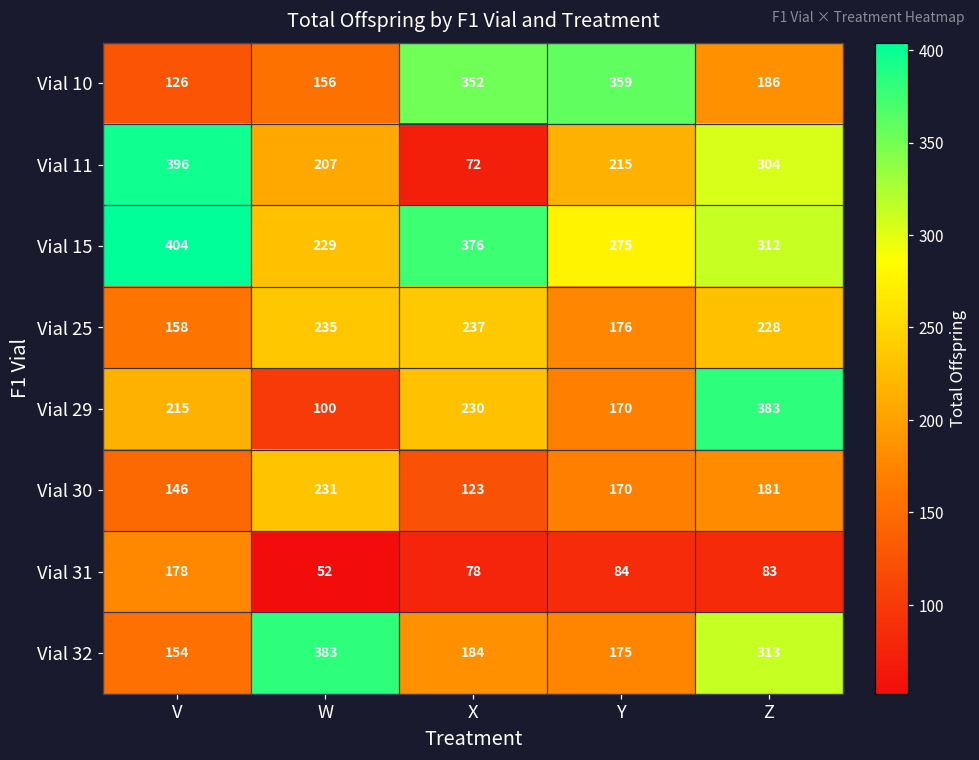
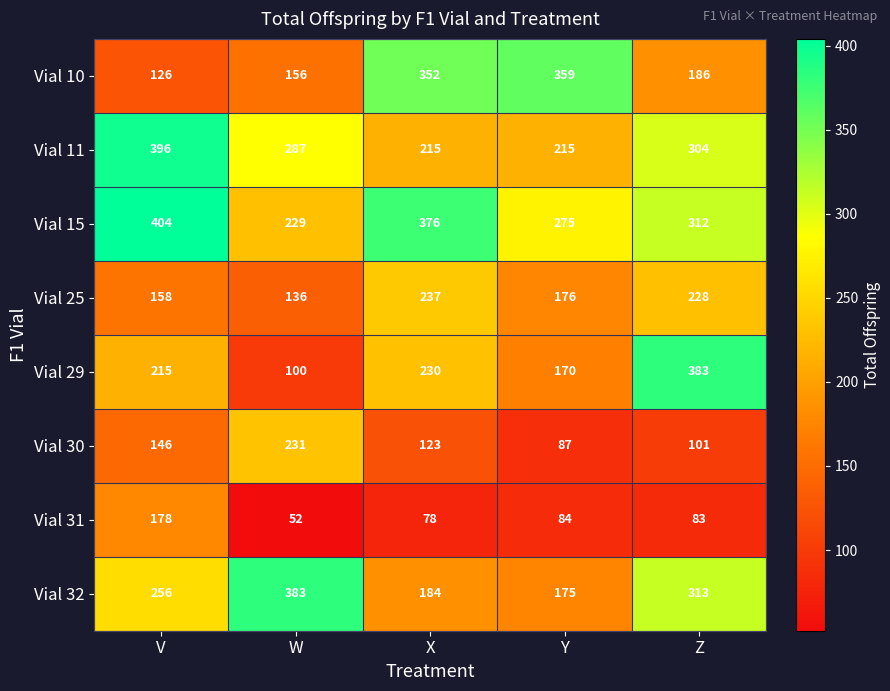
Vial 11, W: 207 -> 287
Vial 11, X: 72 -> 215
Vial 25, W: 235 -> 136
Vial 30, Y: 170 -> 87
Vial 30, Z: 181 -> 101
Vial 32, V: 154 -> 256
